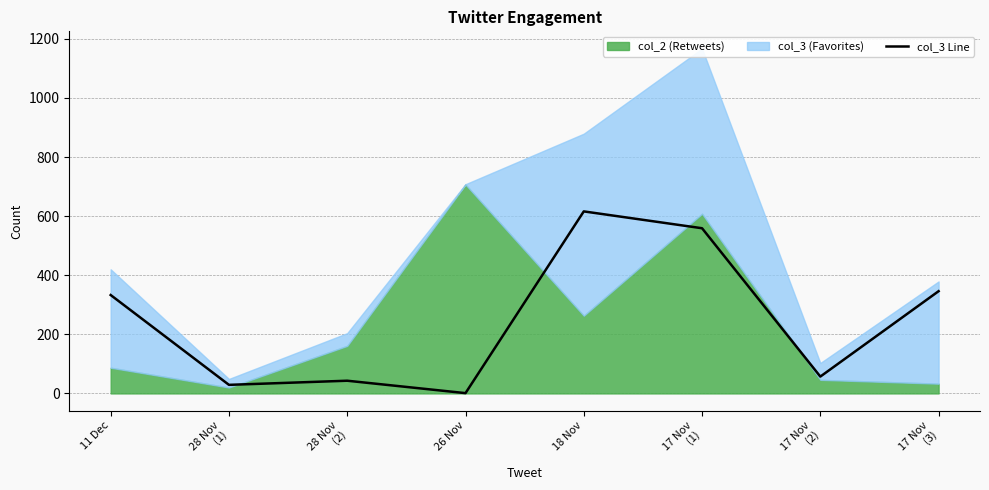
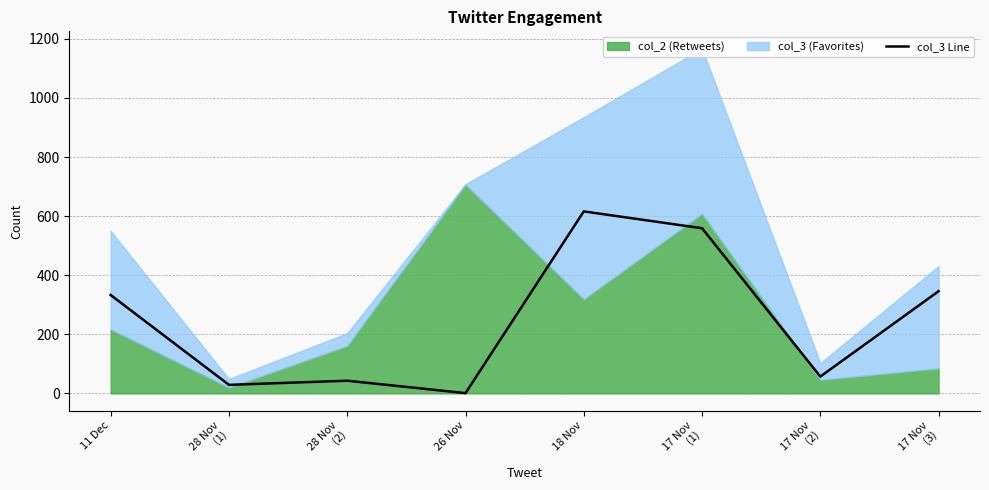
col_2 (Retweets), 11 Dec: 90 -> 220
col_2 (Retweets), 18 Nov: 260 -> 320
col_2 (Retweets), 17 Nov (3): 30 -> 90
